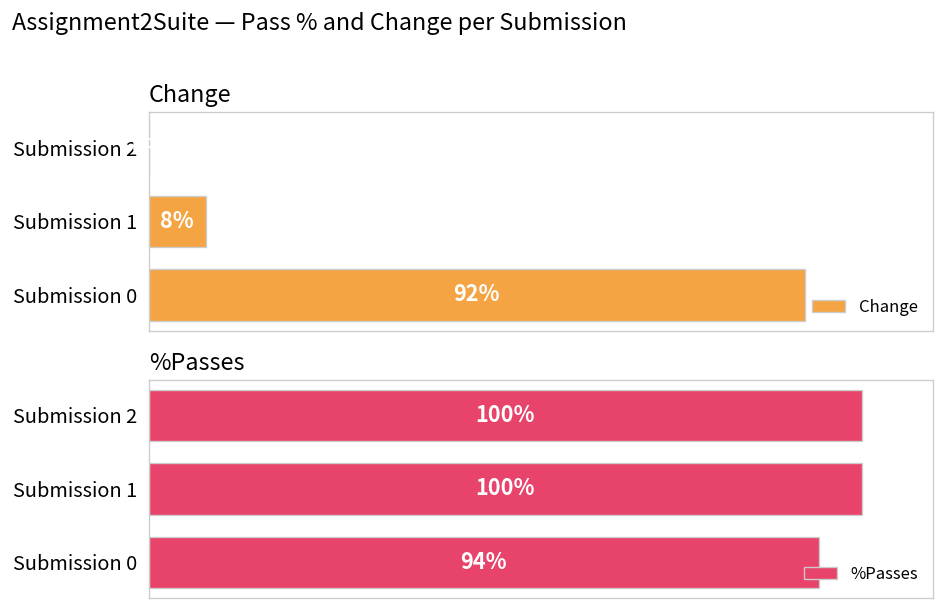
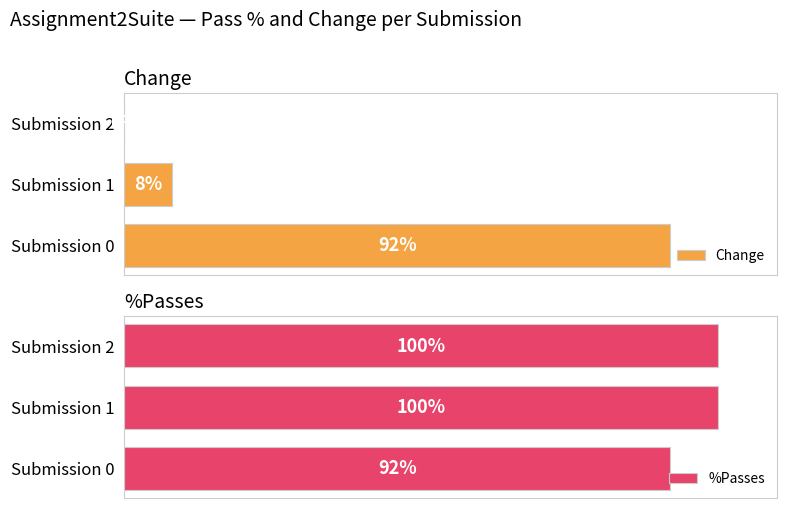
%Passes, Submission 0: 94% -> 92%
